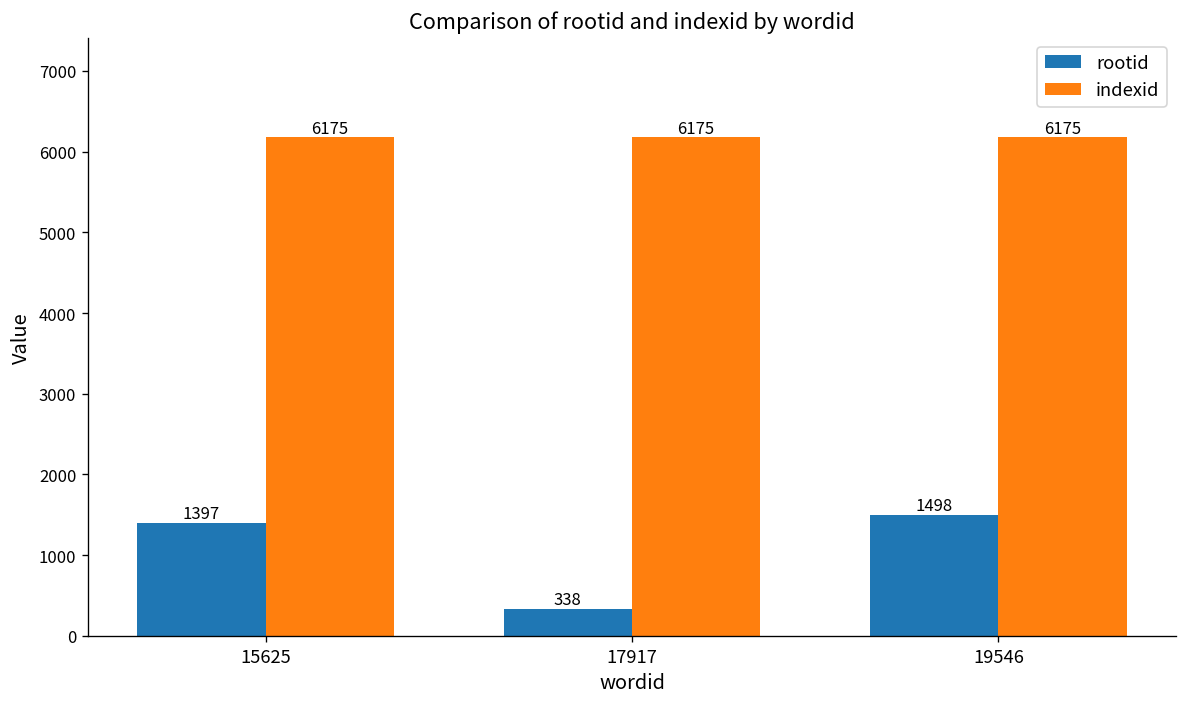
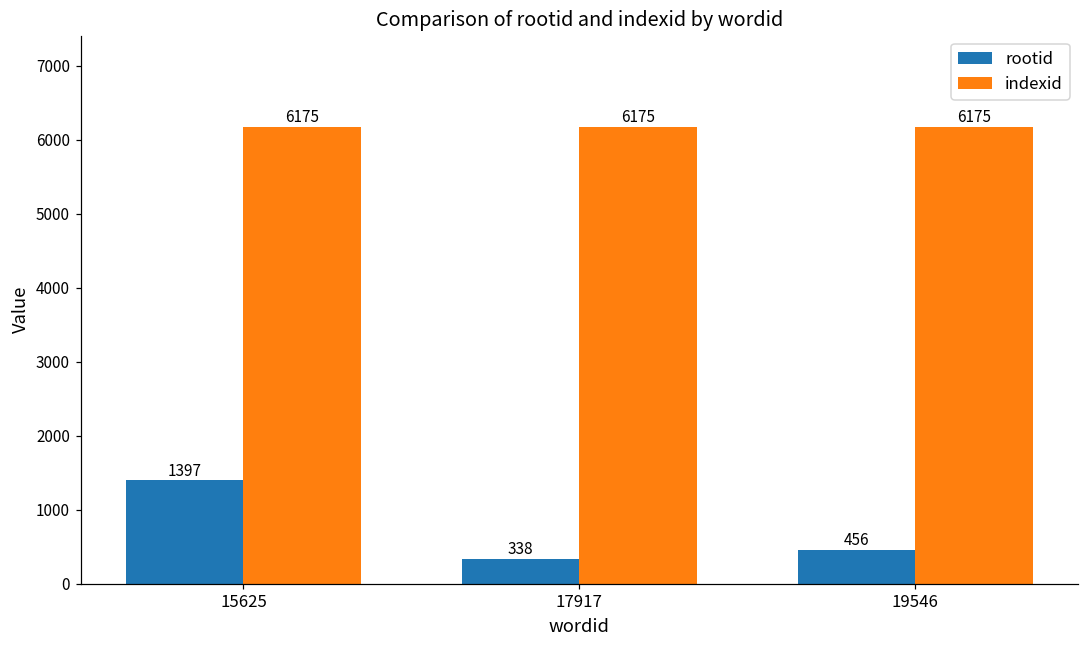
rootid, 19546: 1498 -> 456
